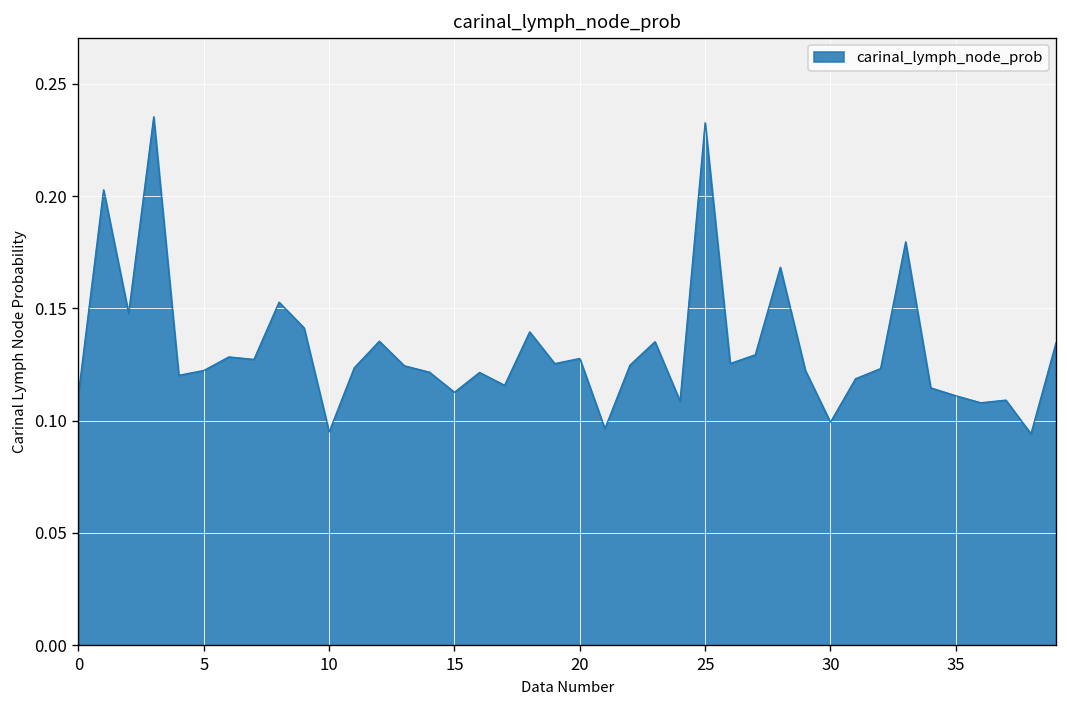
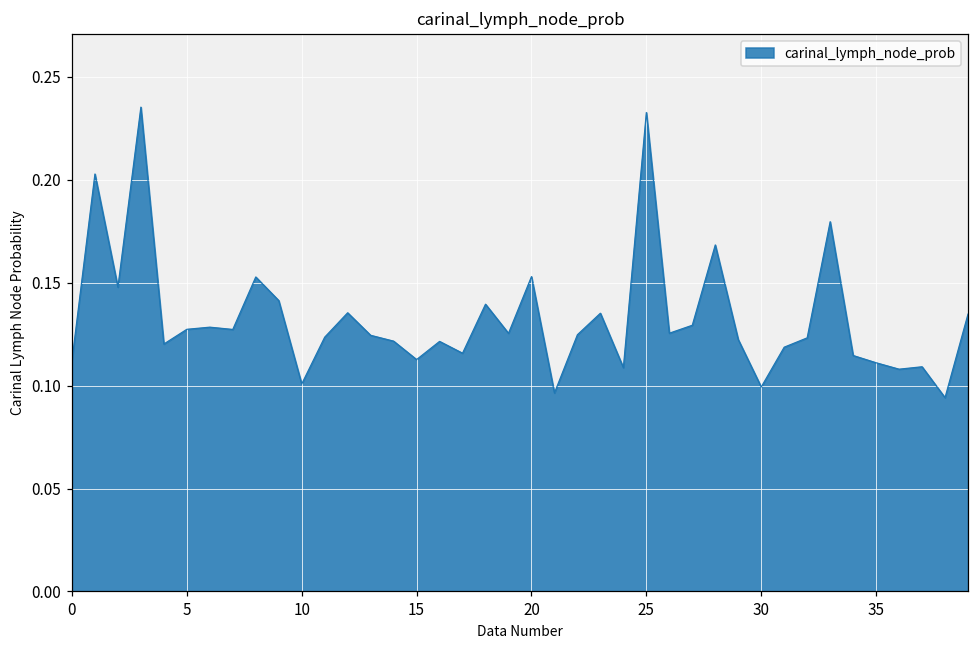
5: 0.122 -> 0.127
10: 0.095 -> 0.101
20: 0.128 -> 0.153
